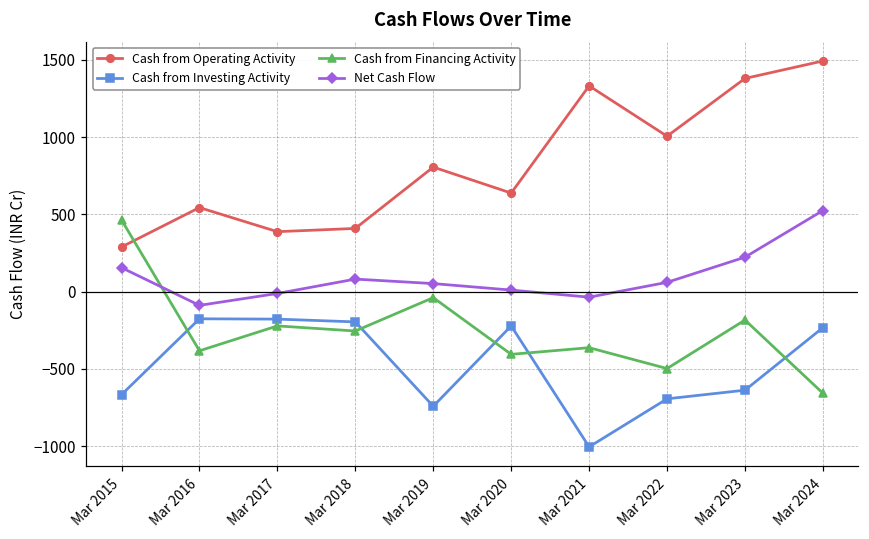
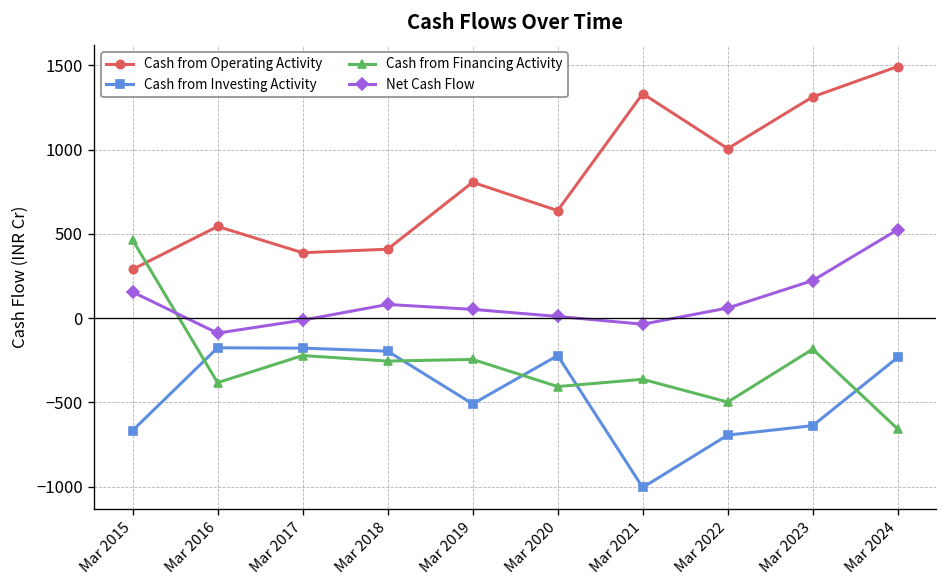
Cash from Investing Activity, Mar 2019: -740 -> -510
Cash from Financing Activity, Mar 2019: -40 -> -250
Cash from Operating Activity, Mar 2023: 1380 -> 1310
